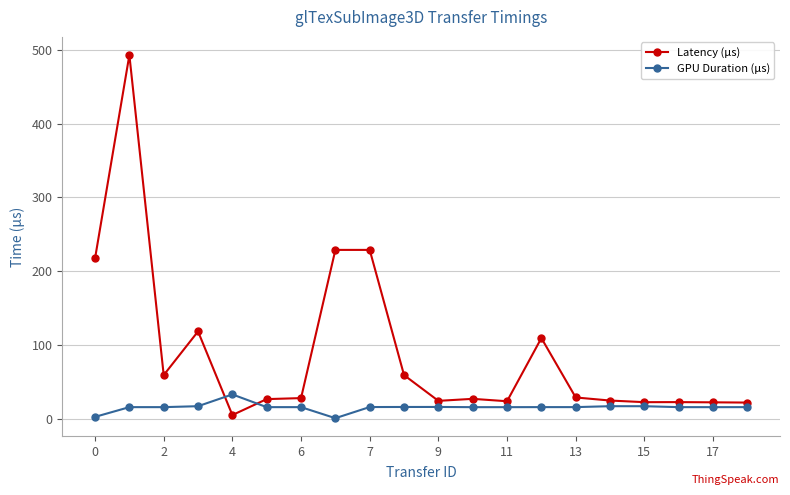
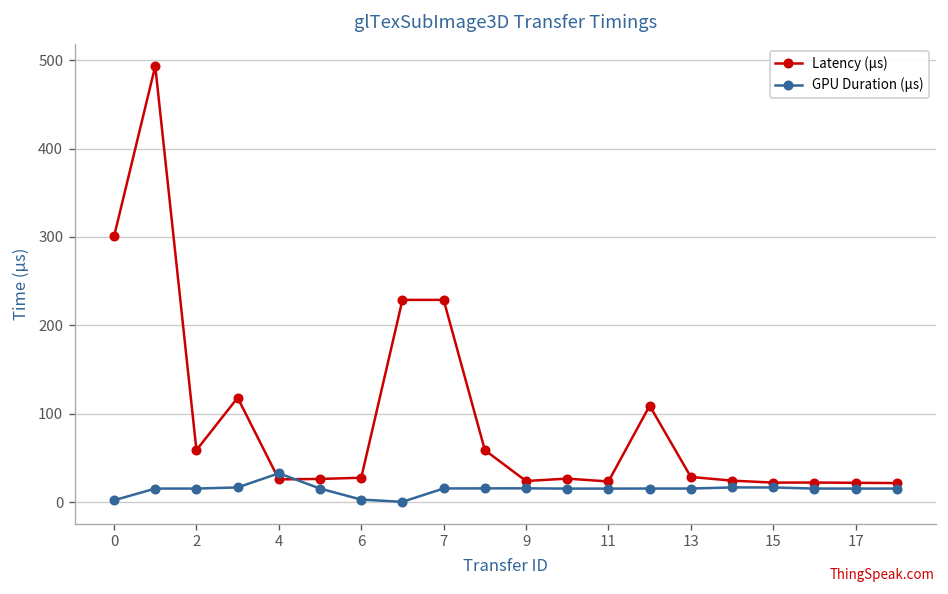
Latency (μs), 0: 220 -> 300
Latency (μs), 4: 0 -> 30
GPU Duration (μs), 6: 20 -> 0
